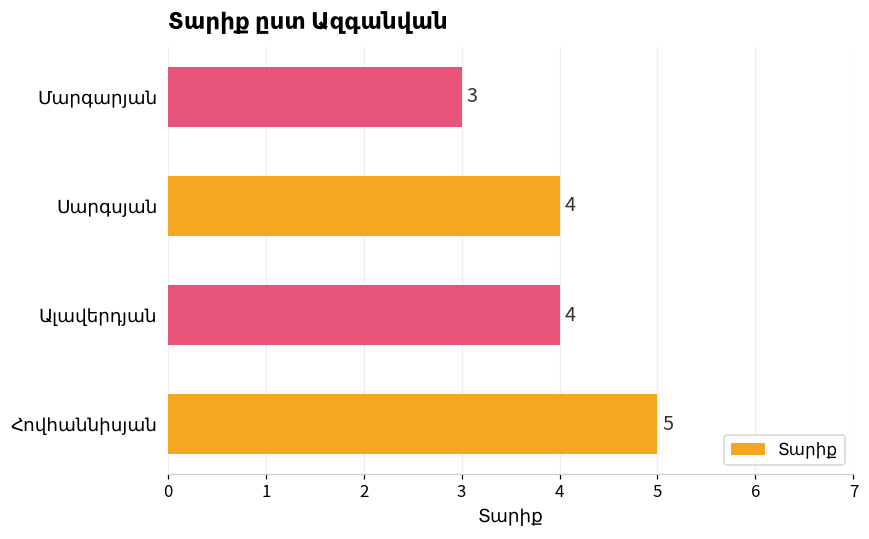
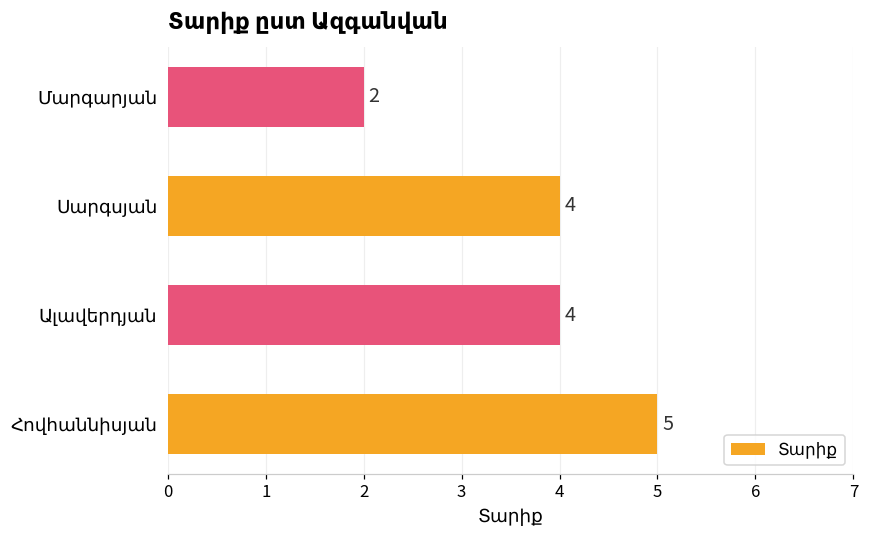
Մարգարյան: 3 -> 2
